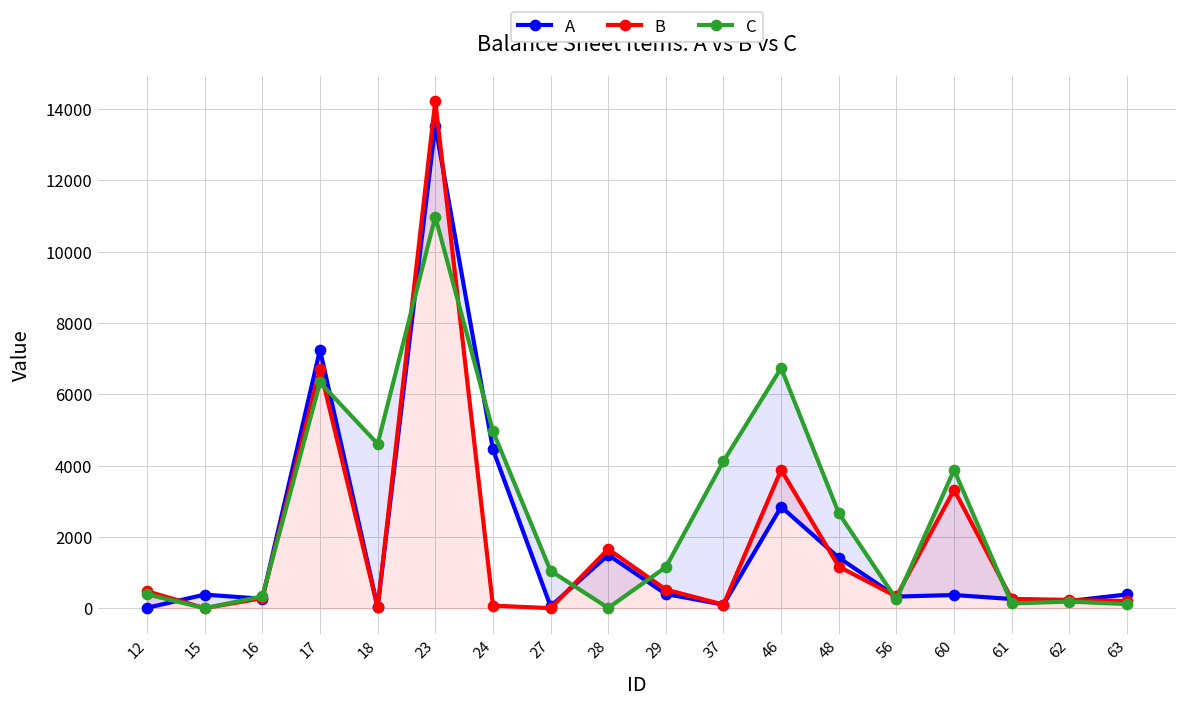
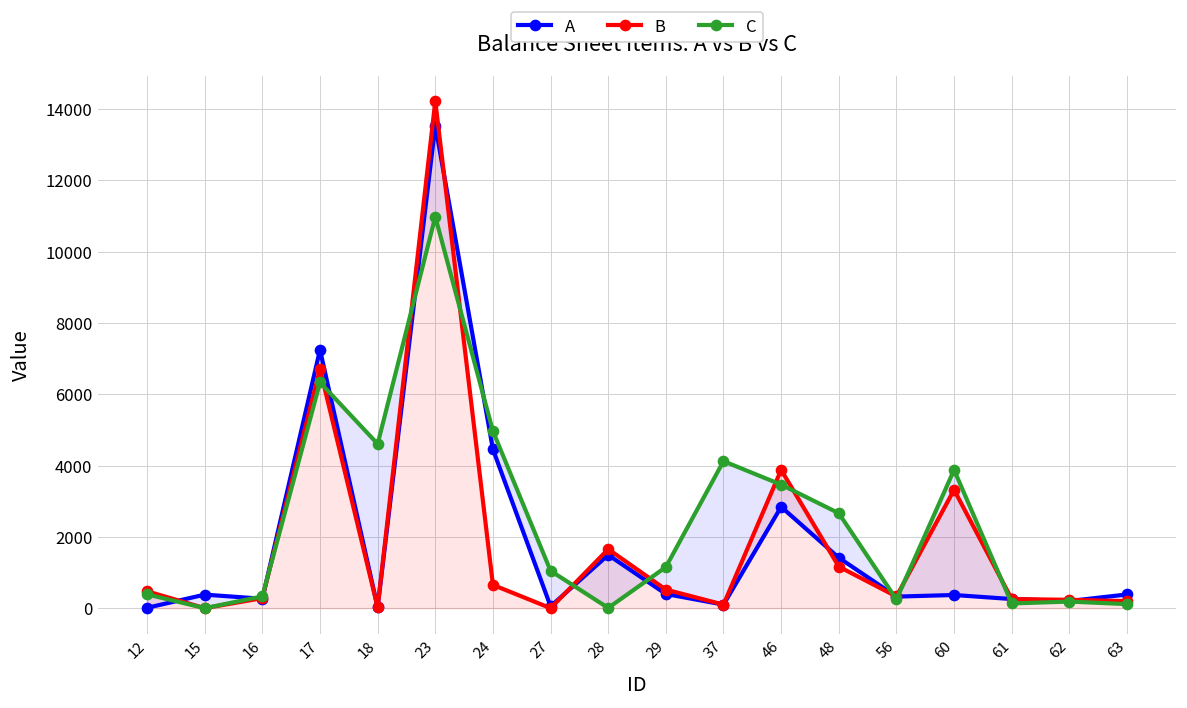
B, 24: 100 -> 700
C, 46: 6700 -> 3500
